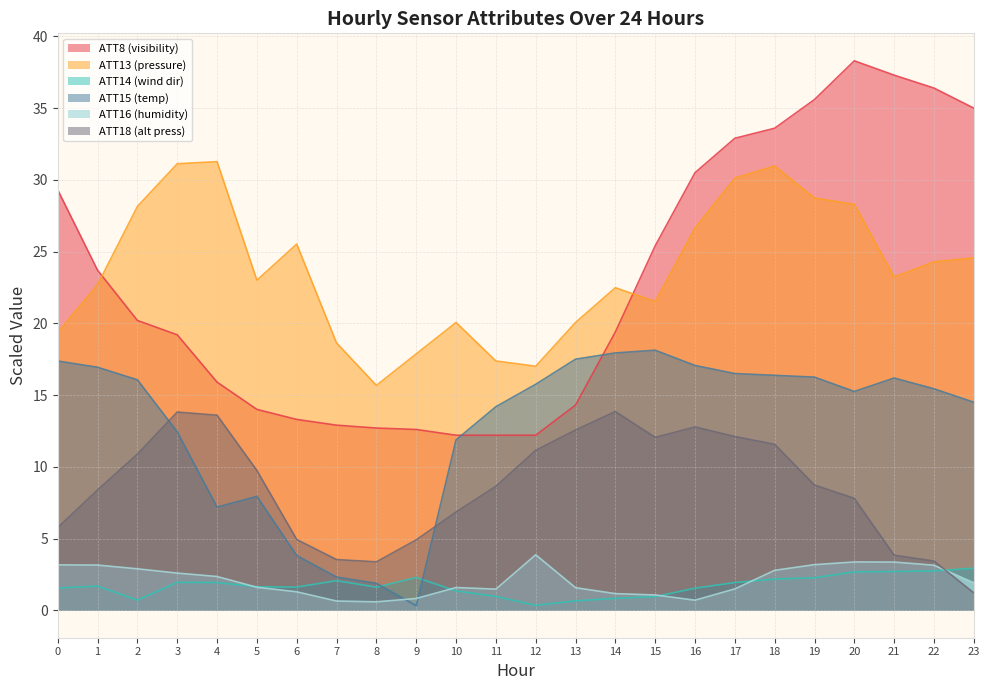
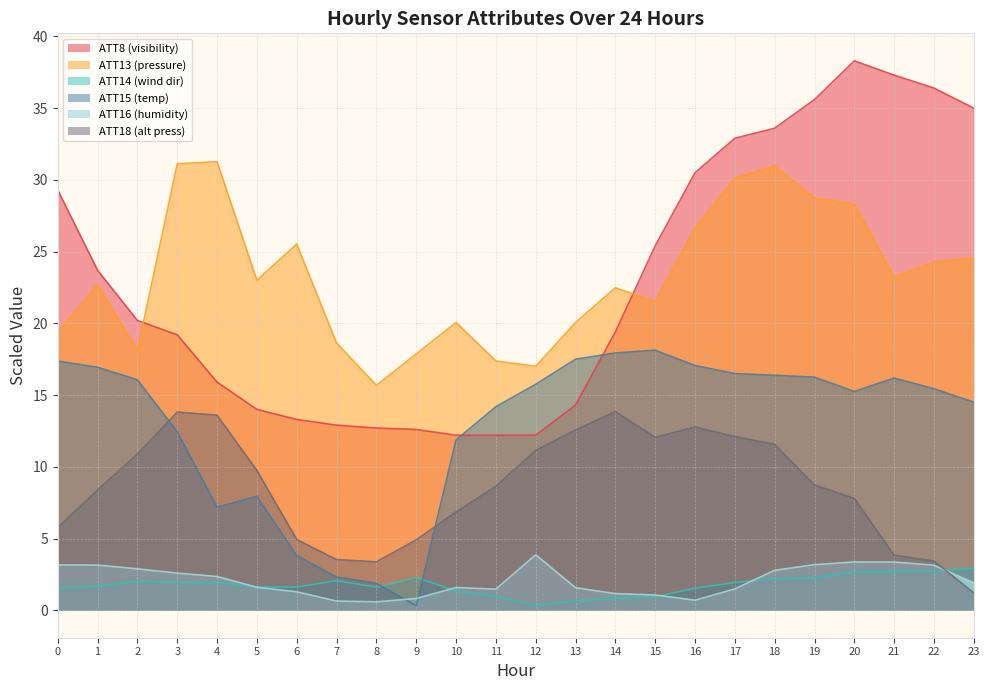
ATT13 (pressure), 2: 28.2 -> 18.1
ATT14 (wind dir), 2: 0.7 -> 2.0
